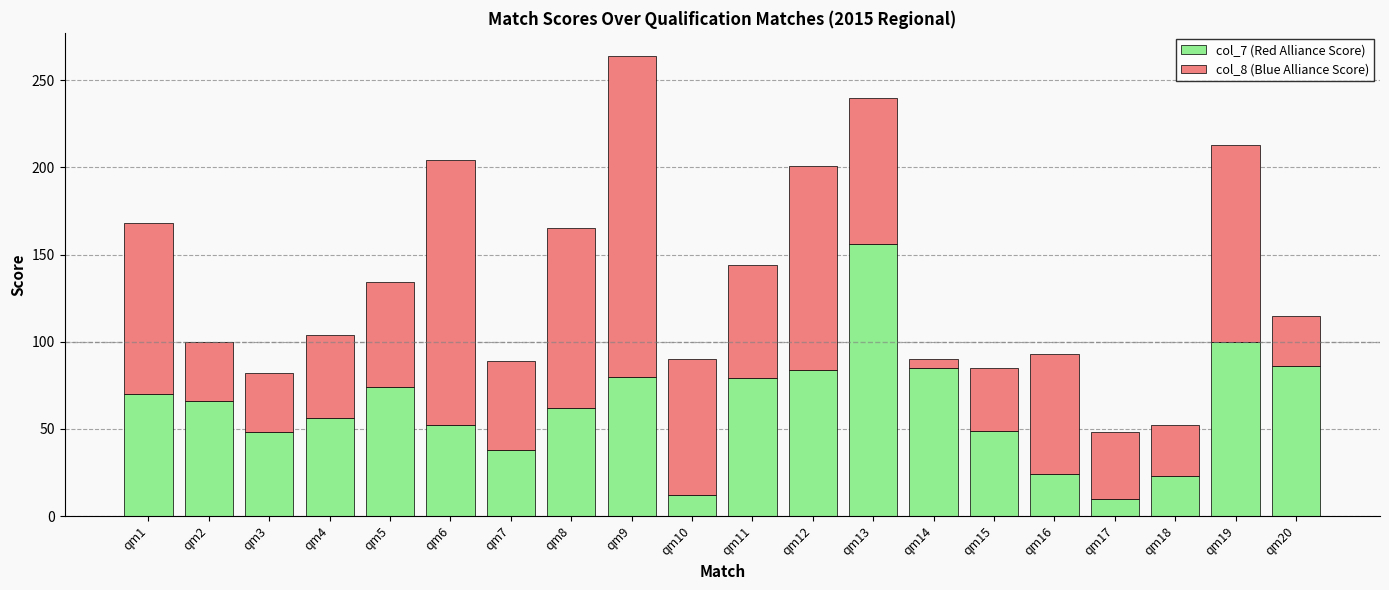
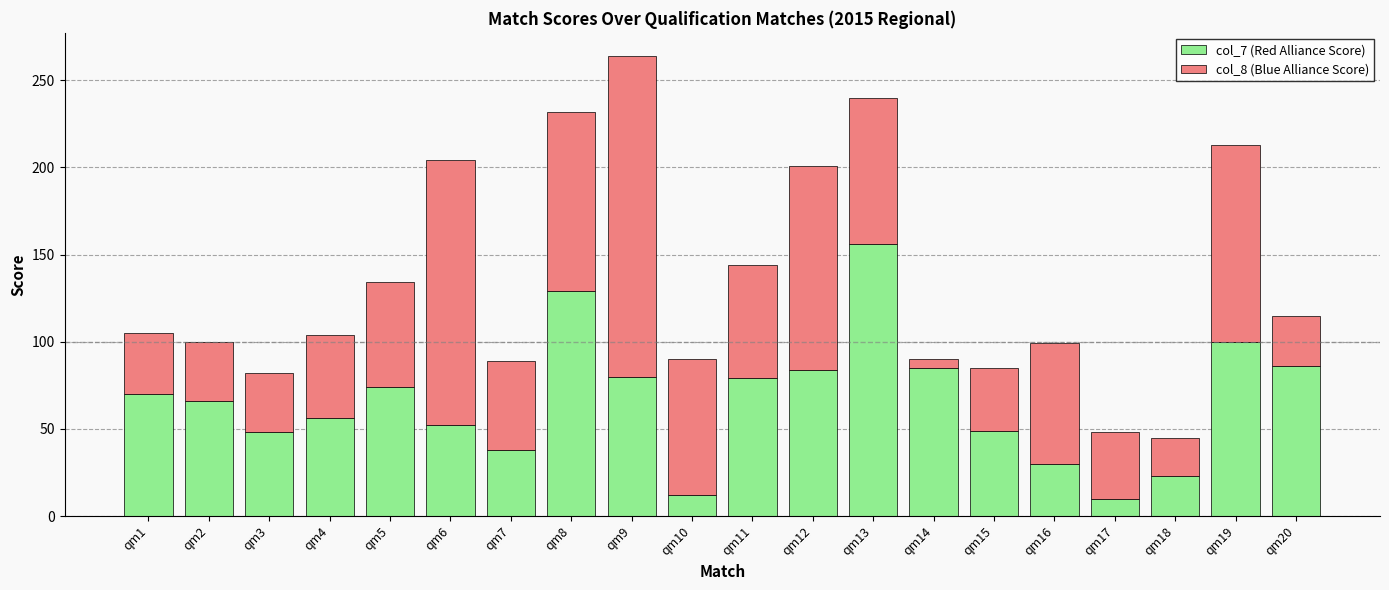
col_8 (Blue Alliance Score), qm1: 98 -> 35
col_7 (Red Alliance Score), qm8: 62 -> 129
col_7 (Red Alliance Score), qm16: 24 -> 30
col_8 (Blue Alliance Score), qm18: 29 -> 22
